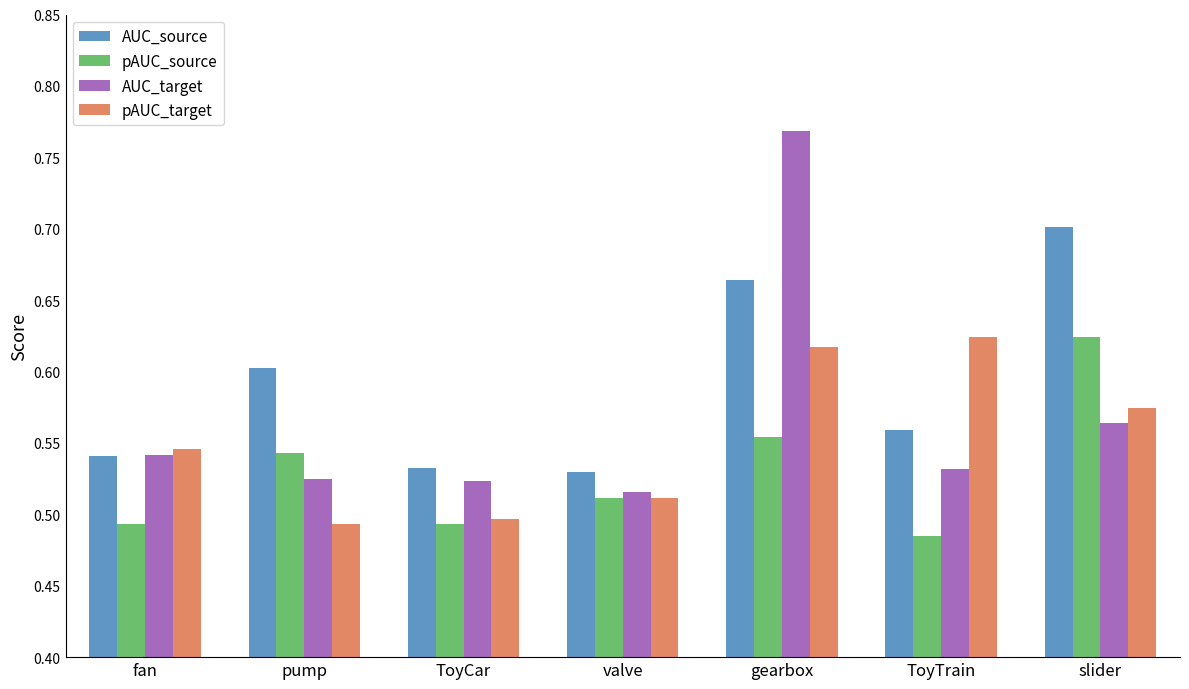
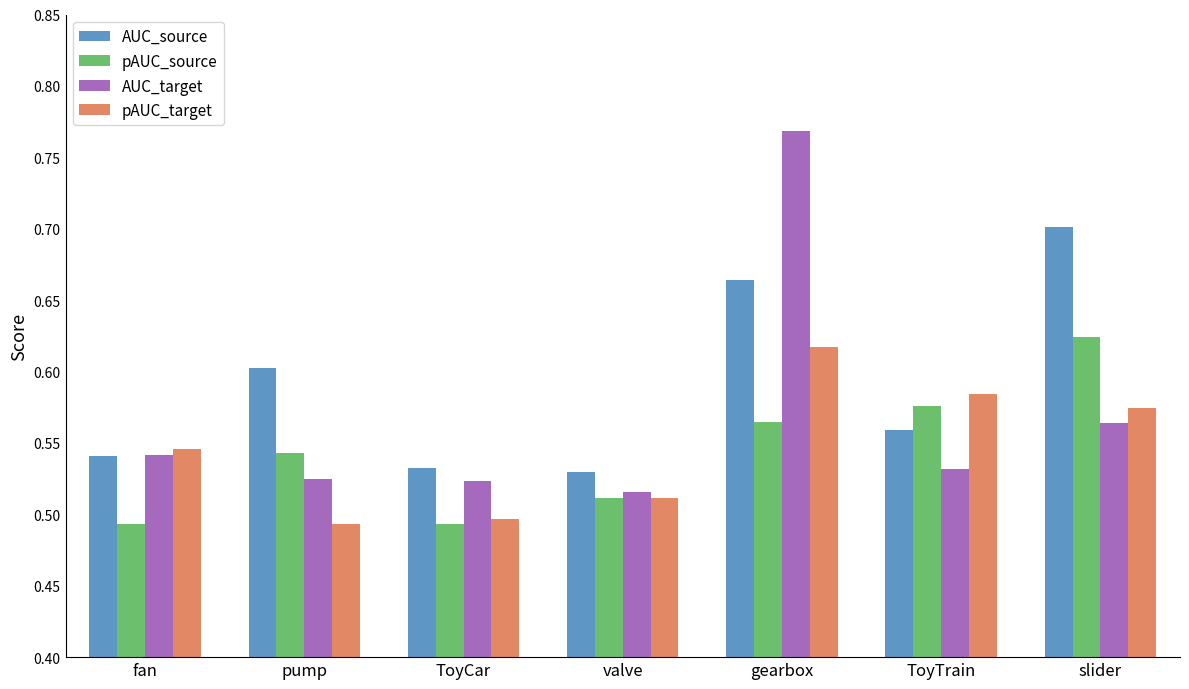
pAUC_source, gearbox: 0.554 -> 0.564
pAUC_source, ToyTrain: 0.485 -> 0.576
pAUC_target, ToyTrain: 0.624 -> 0.584
